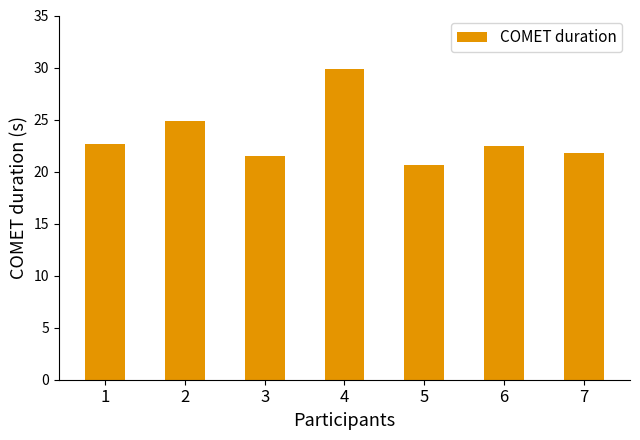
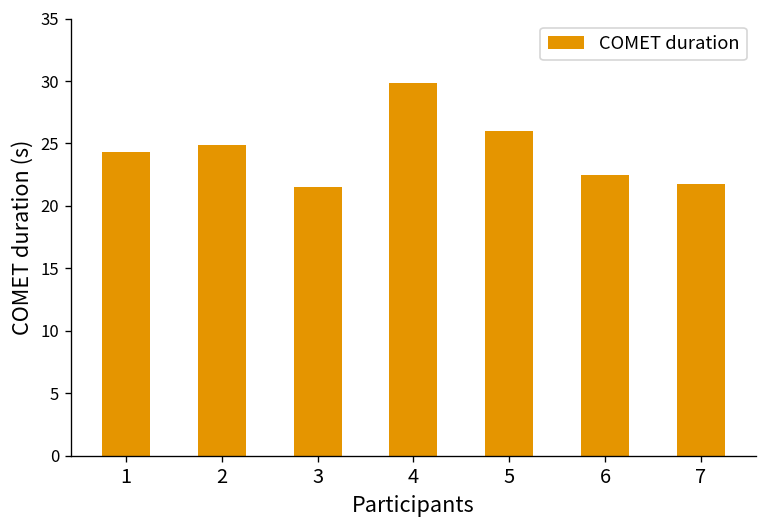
1: 22.6 -> 24.3
5: 20.6 -> 26.0
